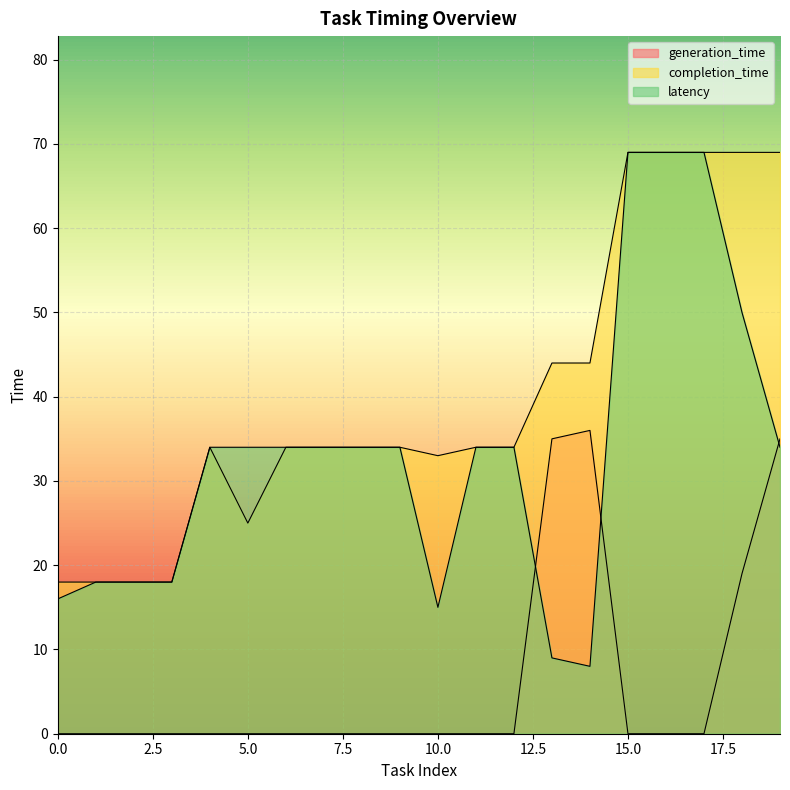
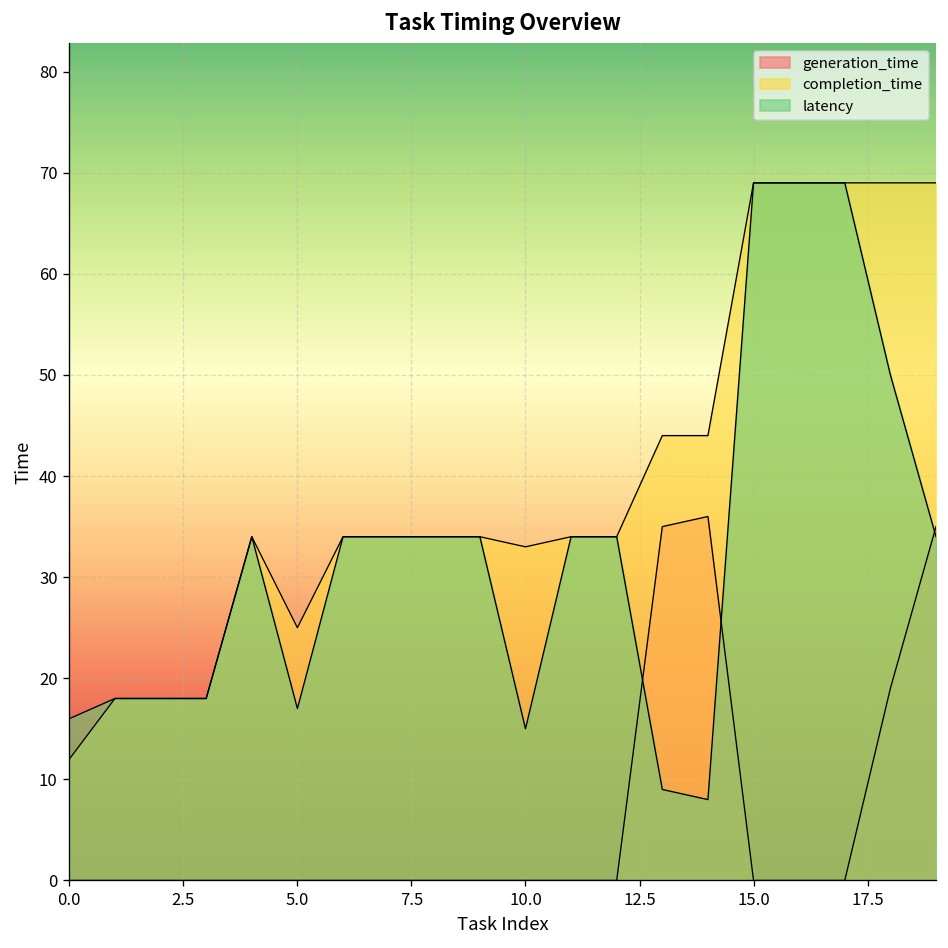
completion_time, 0.0: 18 -> 12
latency, 5.0: 34 -> 17
